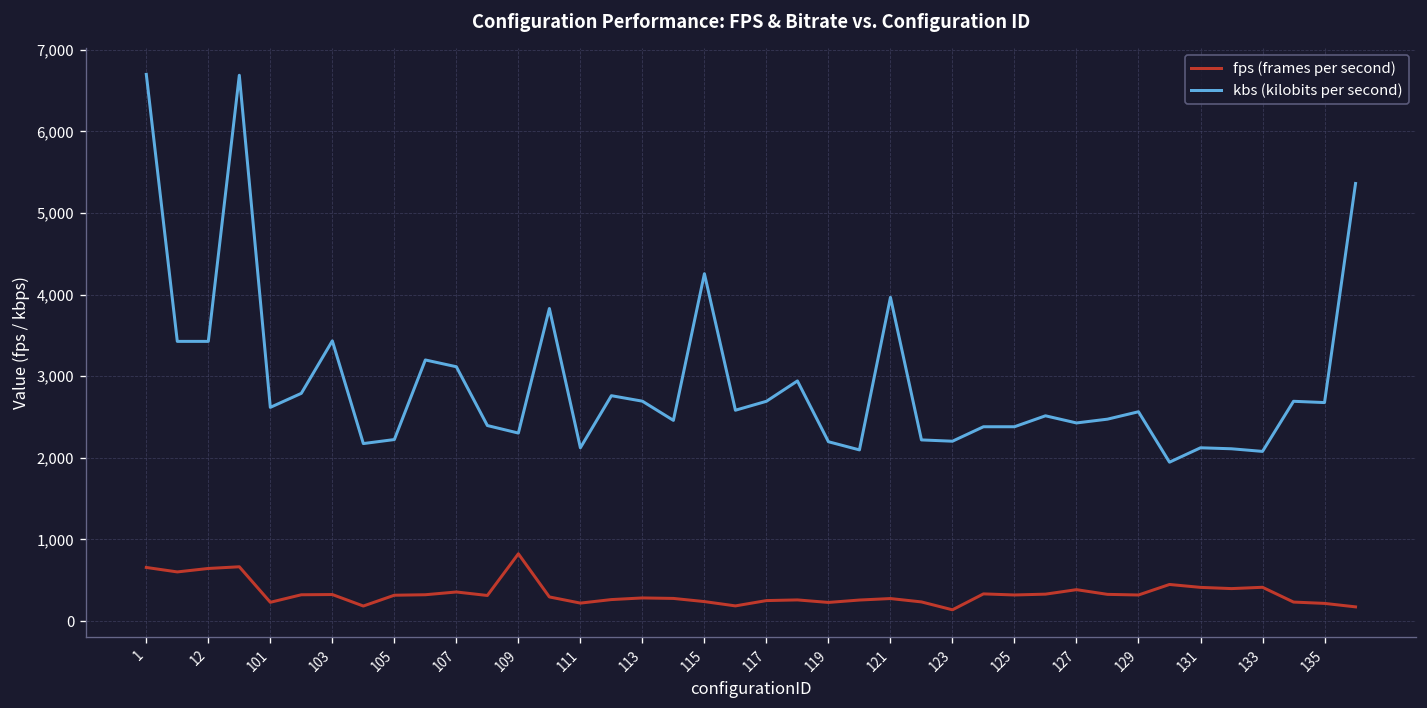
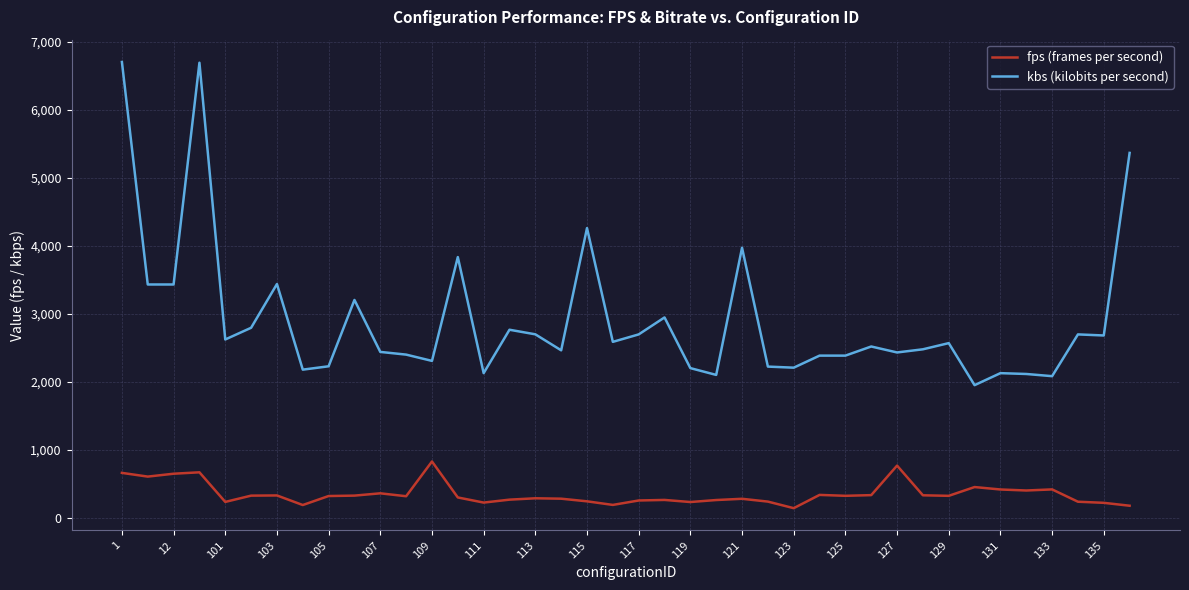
kbs (kilobits per second), 107: 3,100 -> 2,400
fps (frames per second), 127: 400 -> 800
